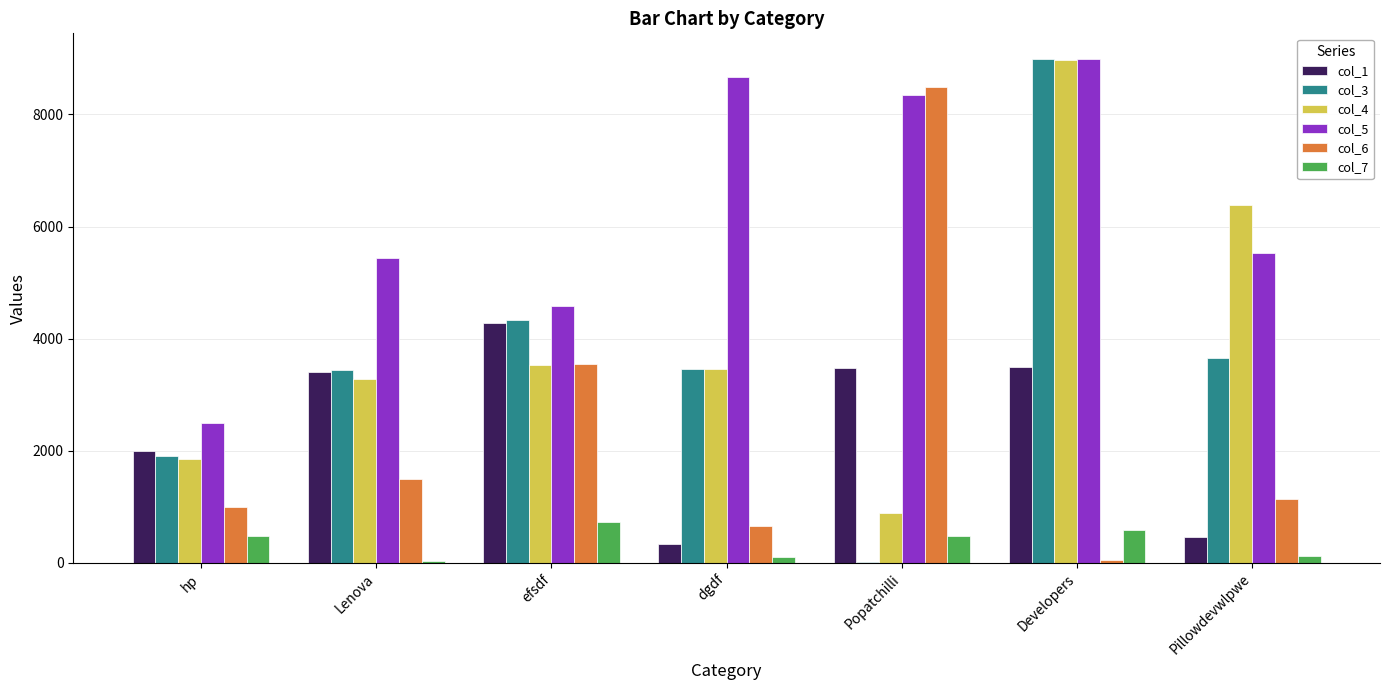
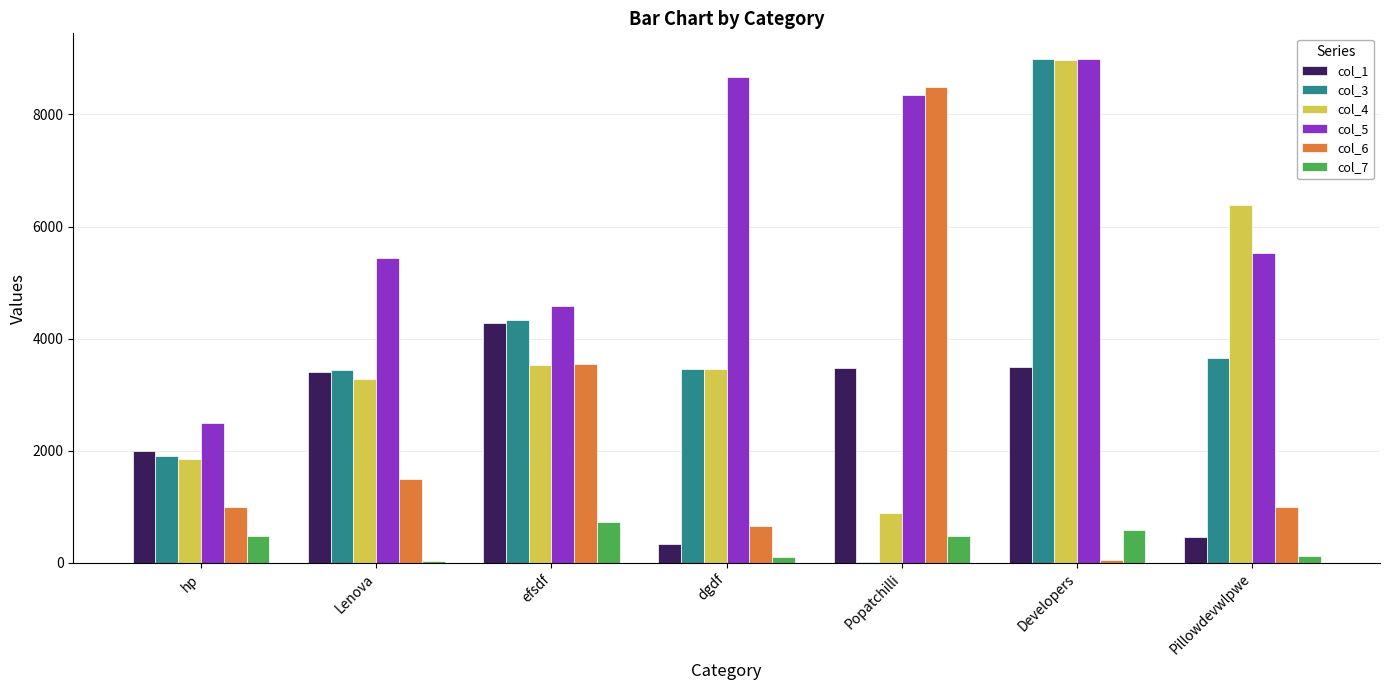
col_6, Pillowdevwlpwe: 1100 -> 1000
